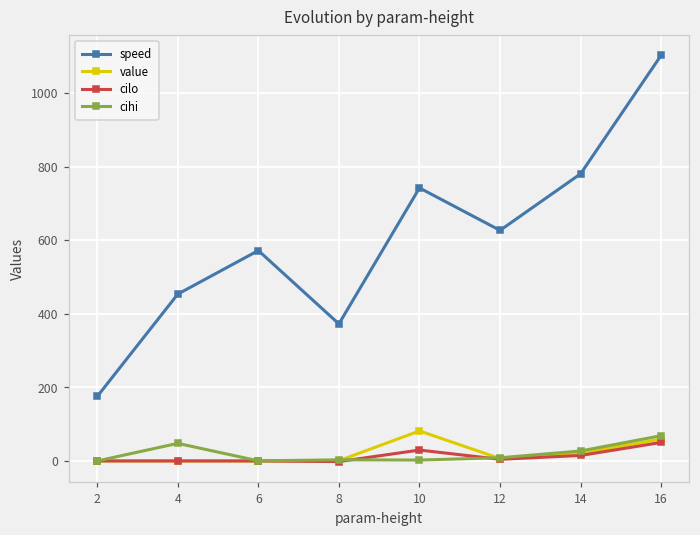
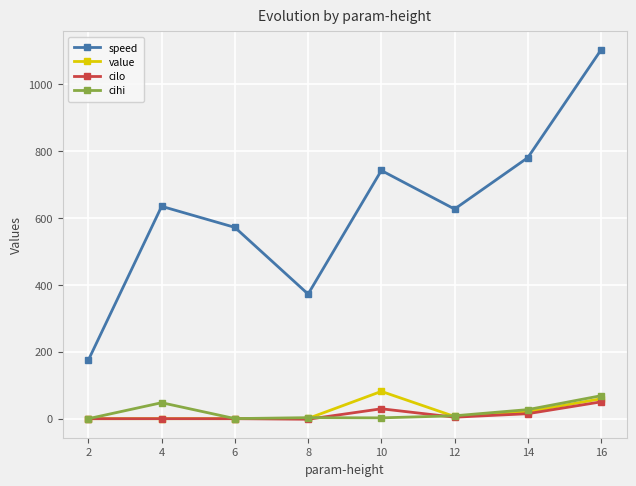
speed, 4: 450 -> 630
